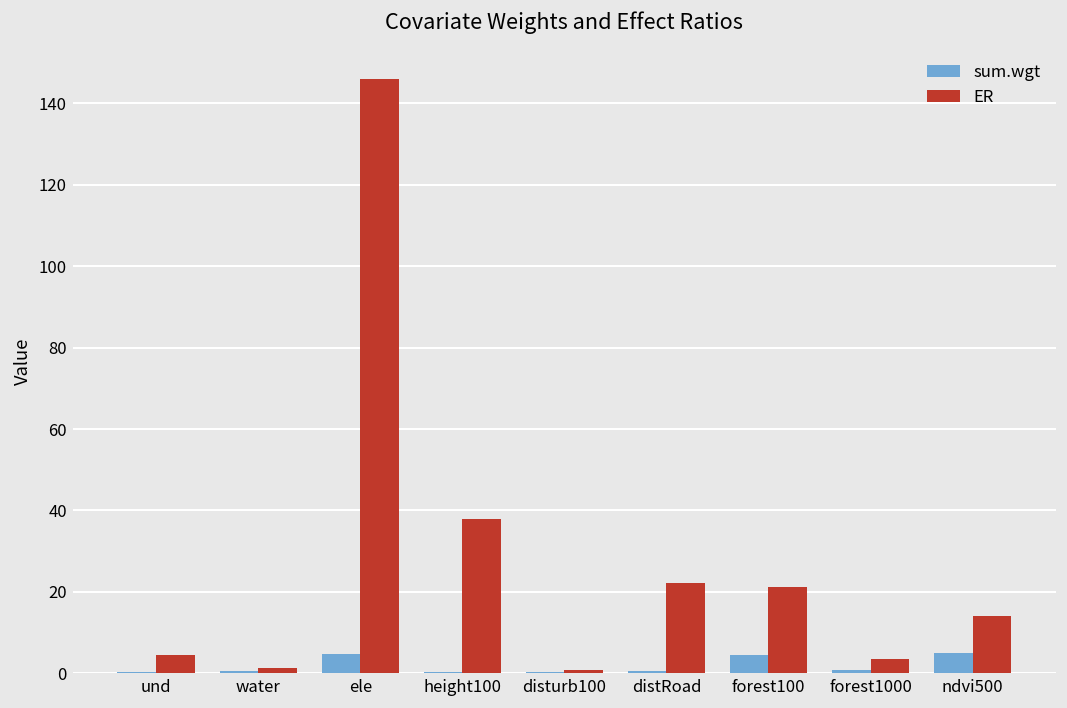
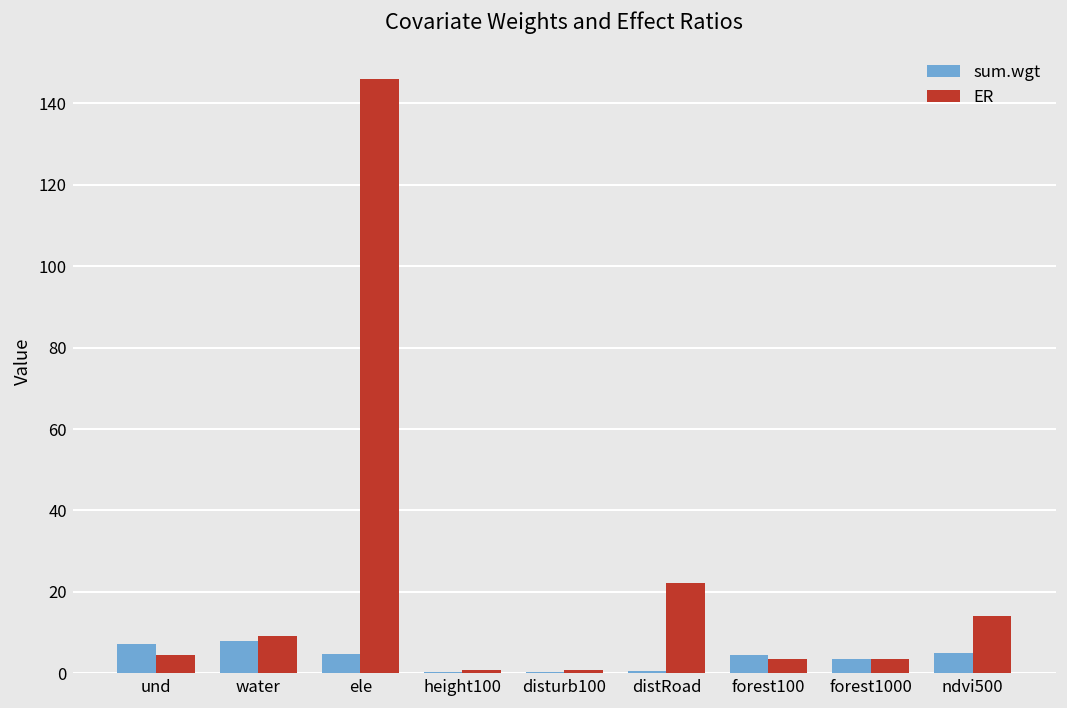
sum.wgt, und: 0 -> 7
sum.wgt, water: 1 -> 8
ER, water: 1 -> 9
ER, height100: 38 -> 1
ER, forest100: 21 -> 3
sum.wgt, forest1000: 1 -> 4
